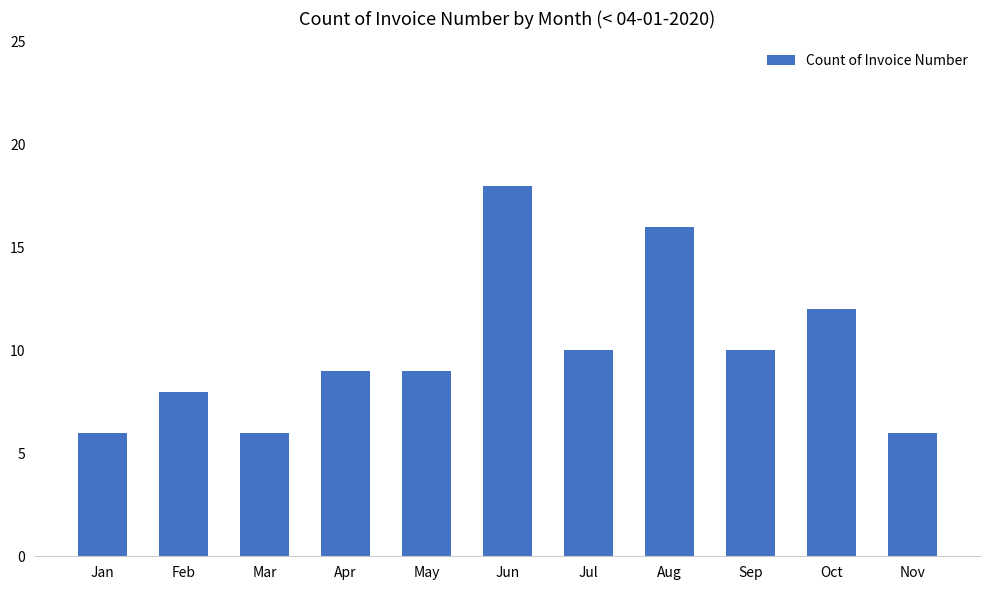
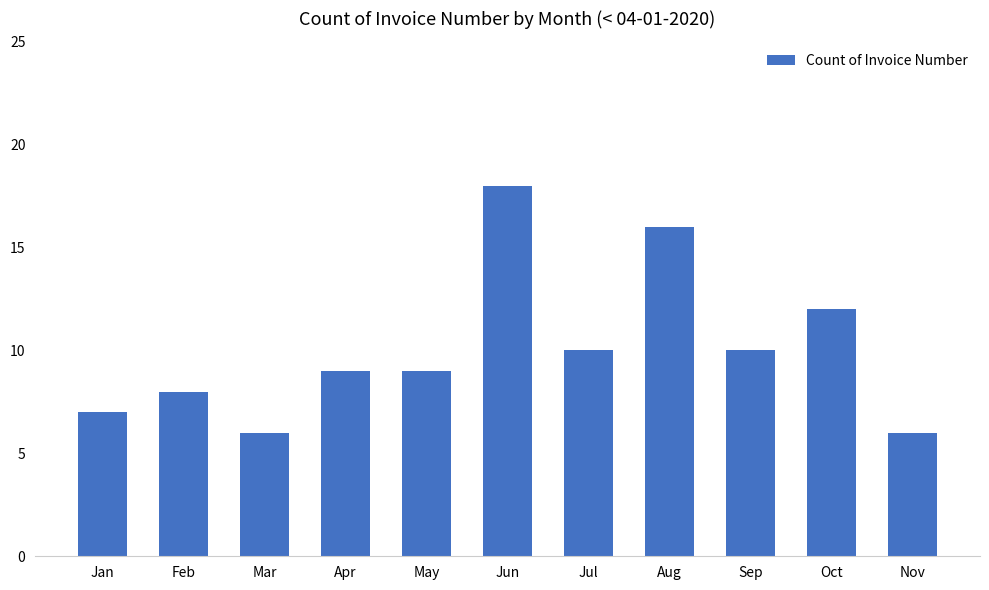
Jan: 6 -> 7
